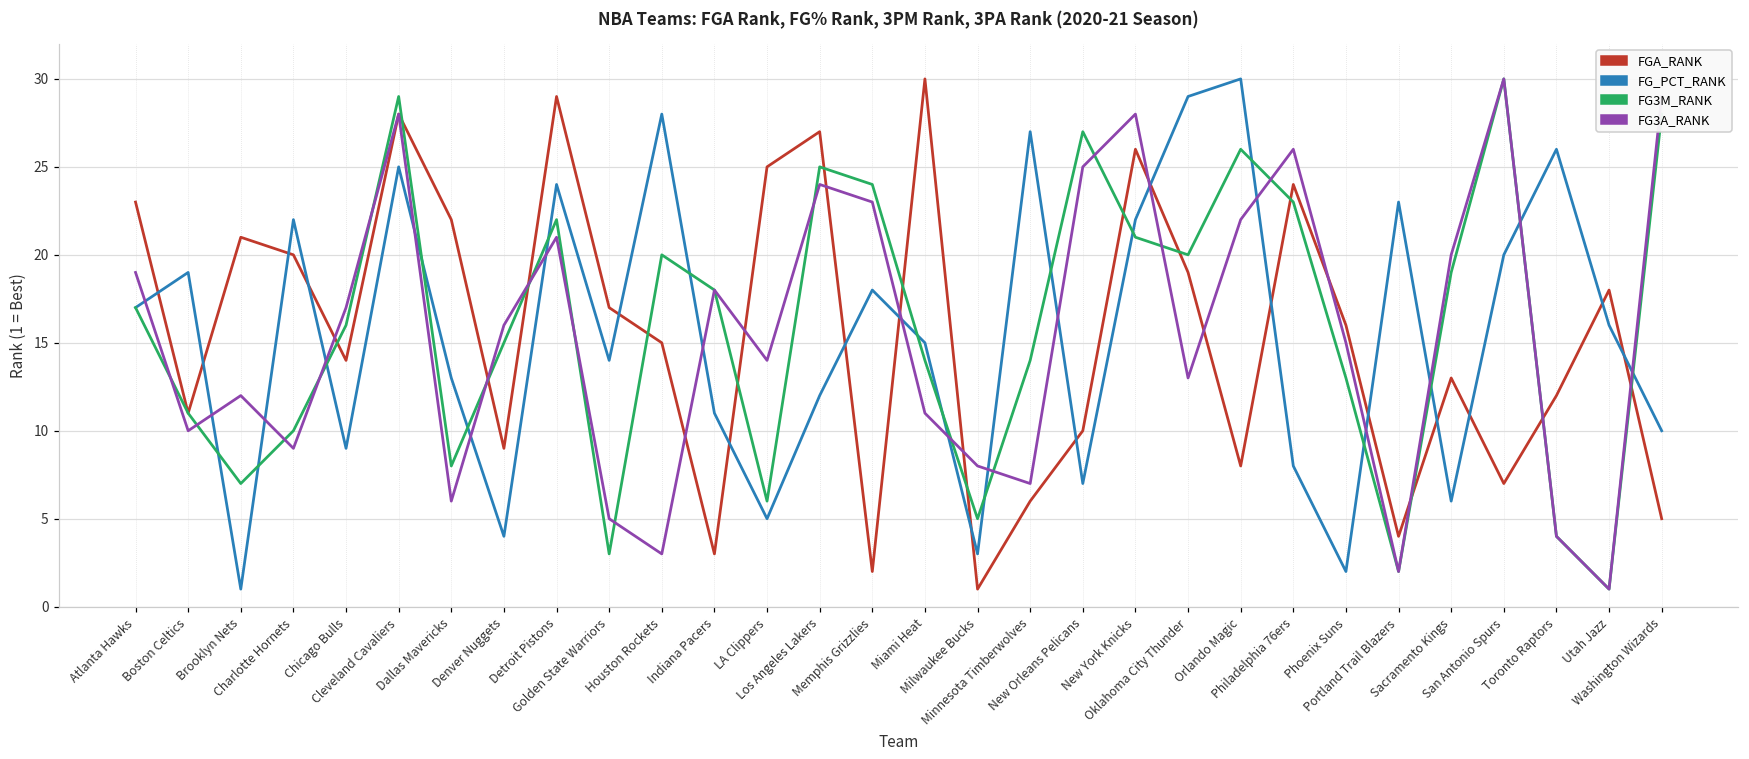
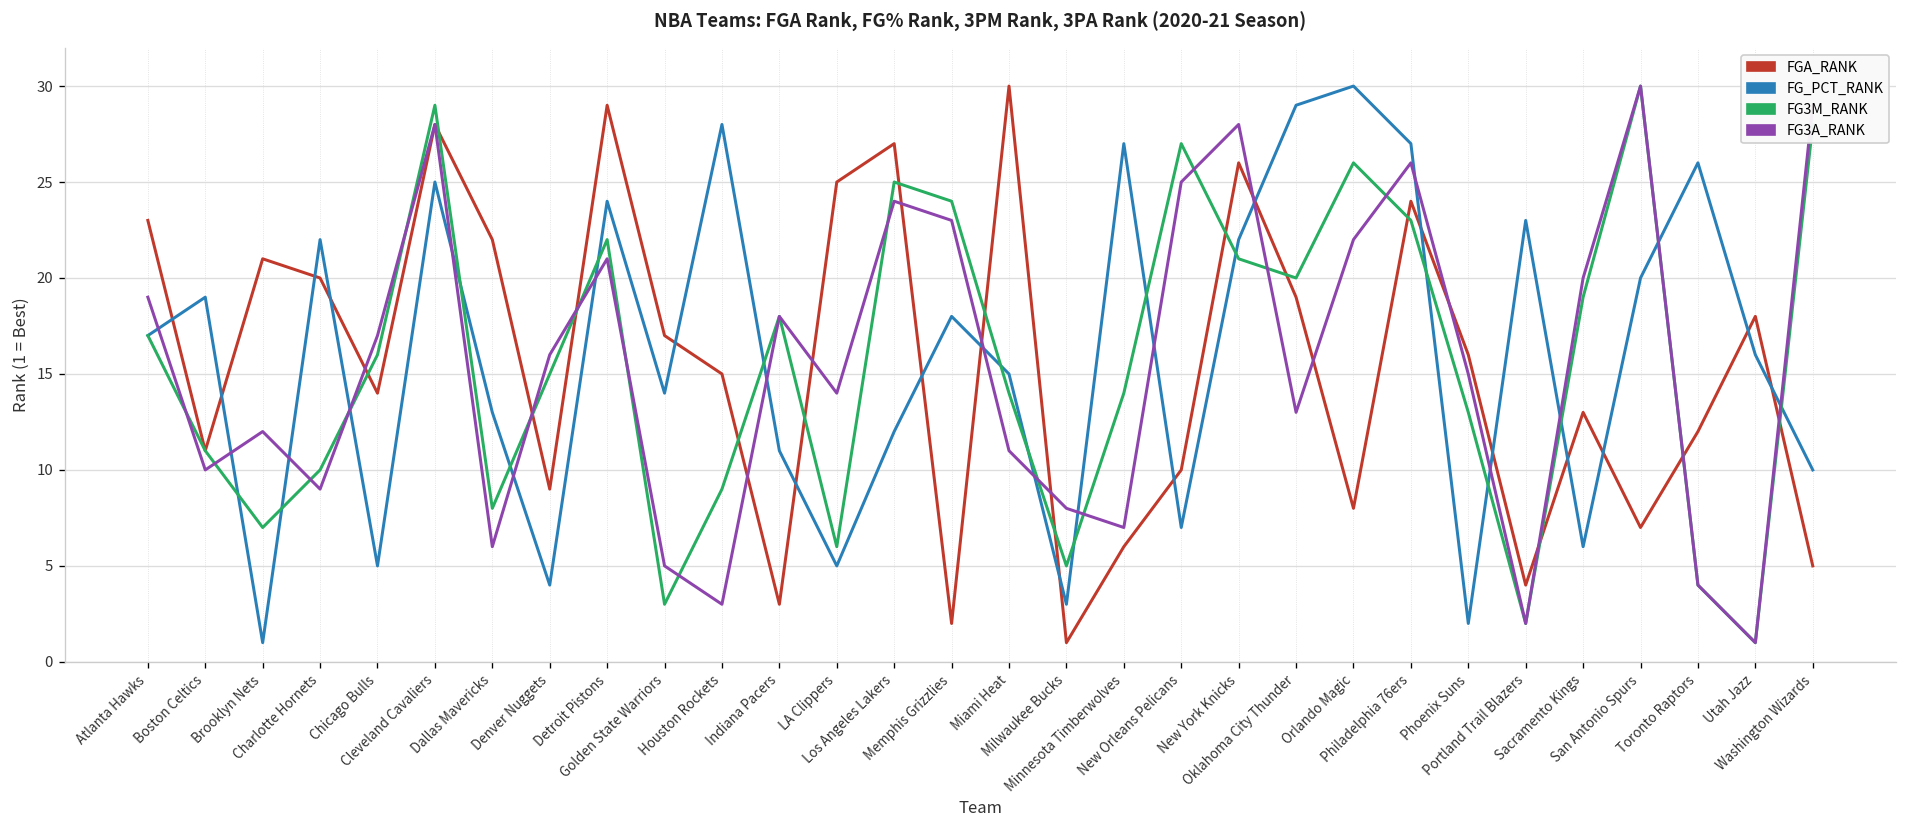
FG_PCT_RANK, Chicago Bulls: 9 -> 5
FG3M_RANK, Houston Rockets: 20 -> 9
FG_PCT_RANK, Philadelphia 76ers: 8 -> 27
